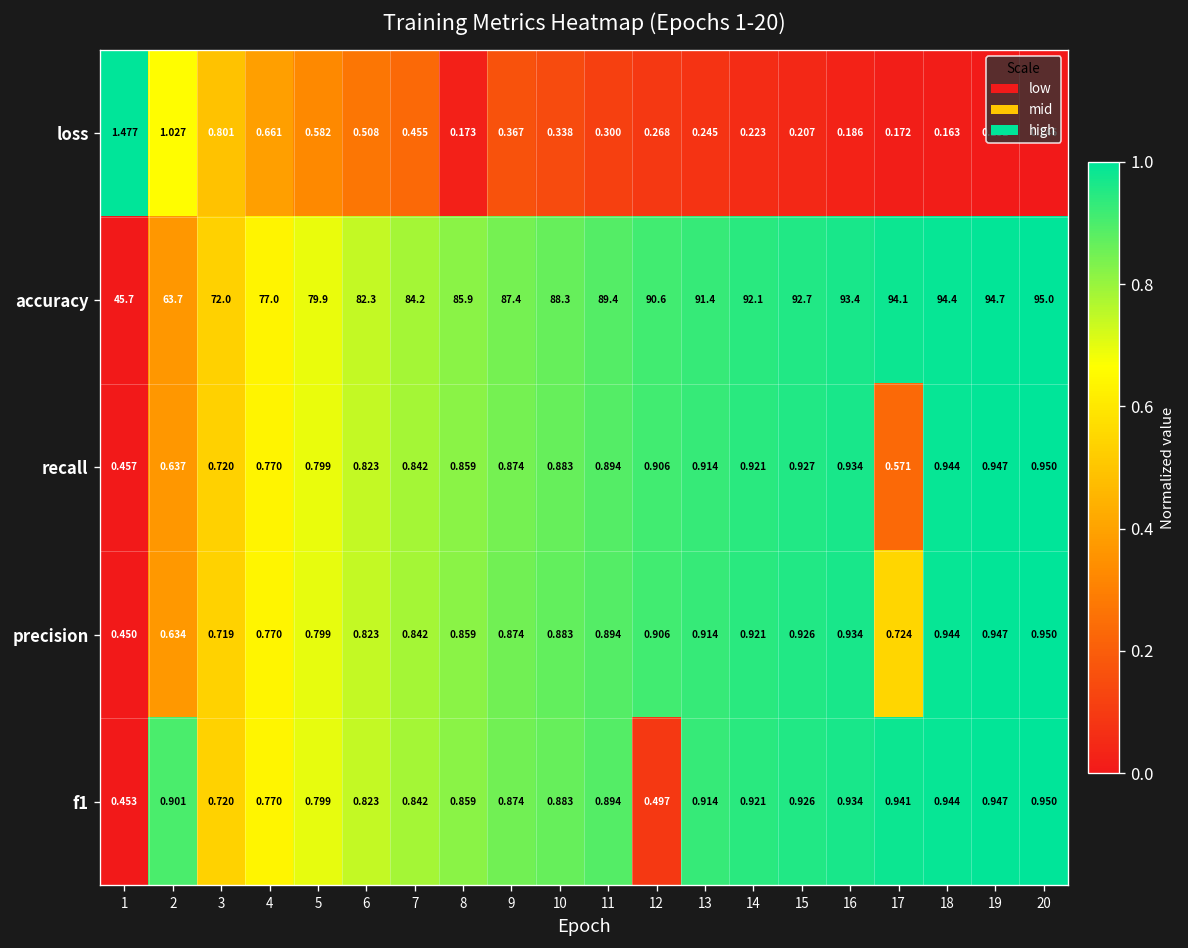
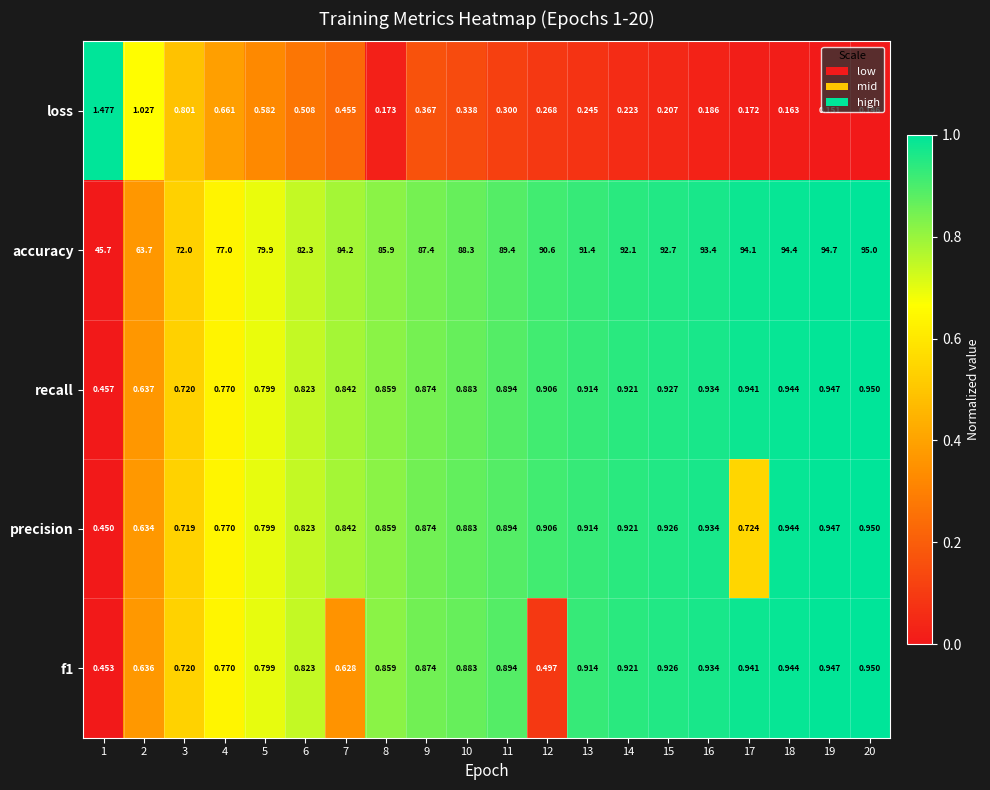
recall, 17: 0.571 -> 0.941
f1, 2: 0.901 -> 0.636
f1, 7: 0.842 -> 0.628
